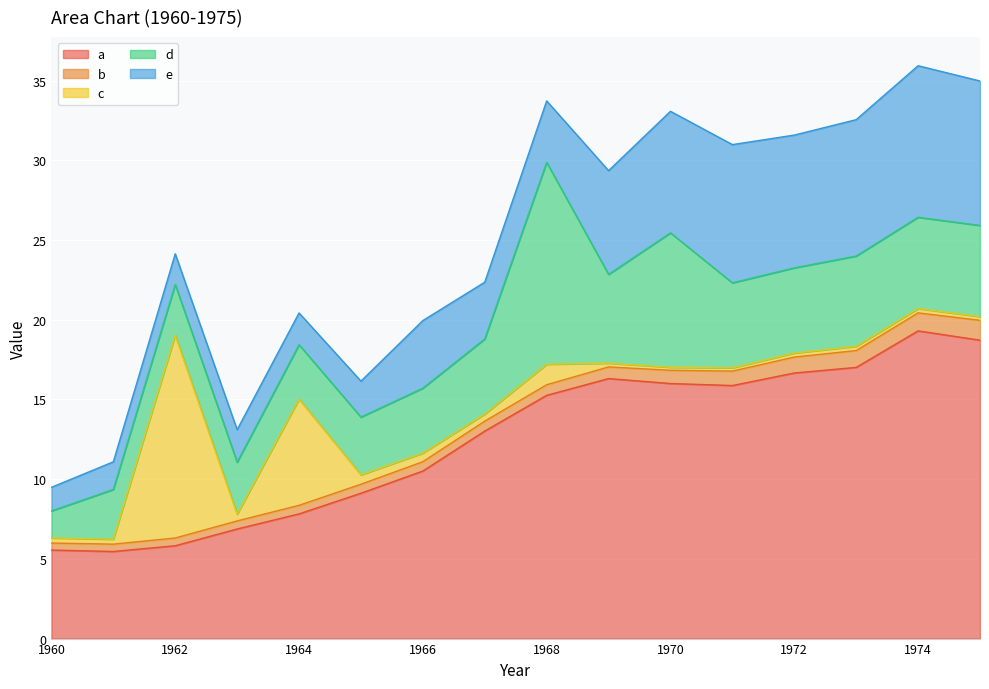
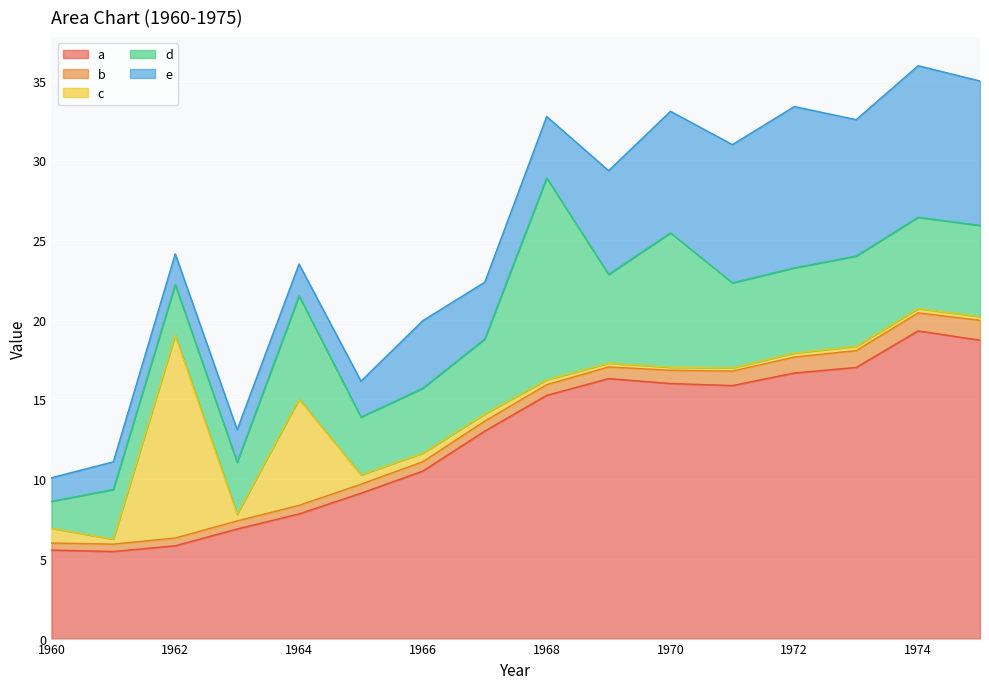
c, 1960: 0.3 -> 0.9
d, 1964: 3.4 -> 6.5
c, 1968: 1.3 -> 0.3
e, 1972: 8.3 -> 10.1
